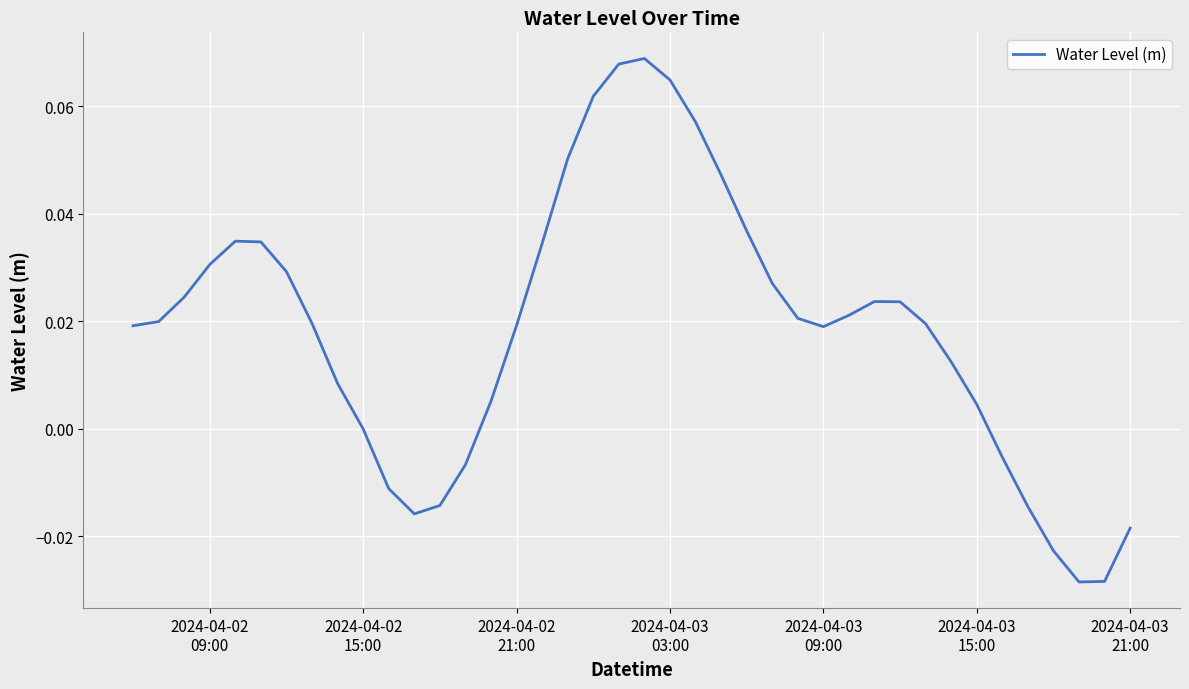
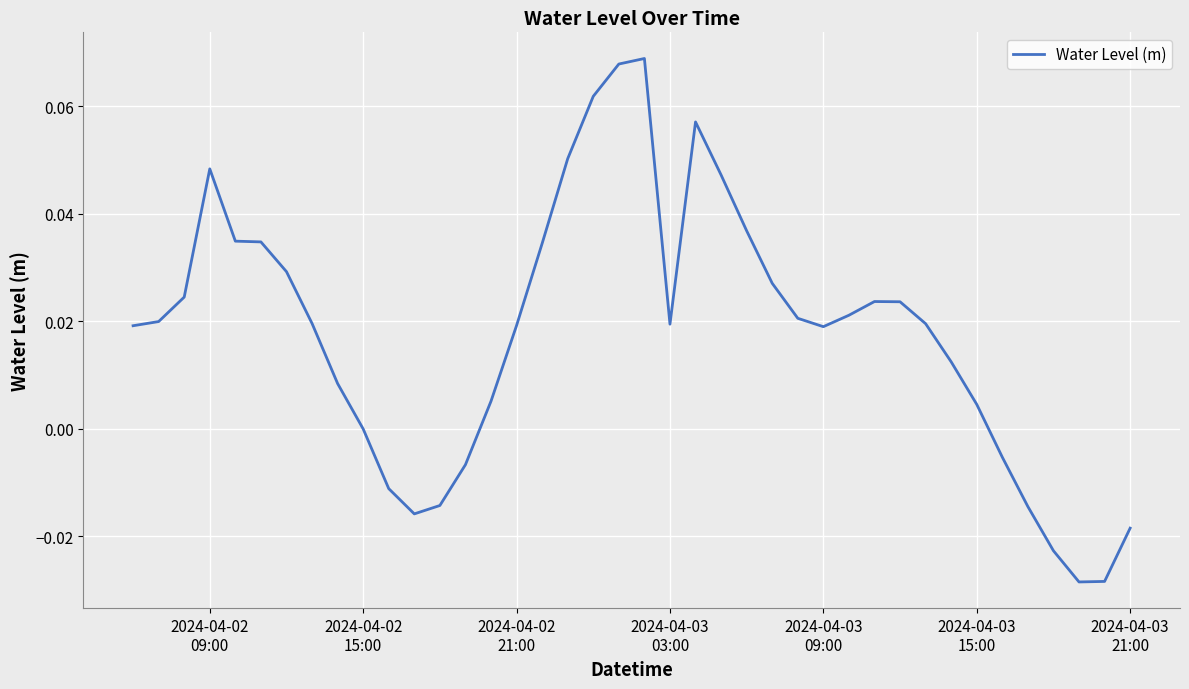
2024-04-02 09:00: 0.031 -> 0.048
2024-04-03 03:00: 0.065 -> 0.019
